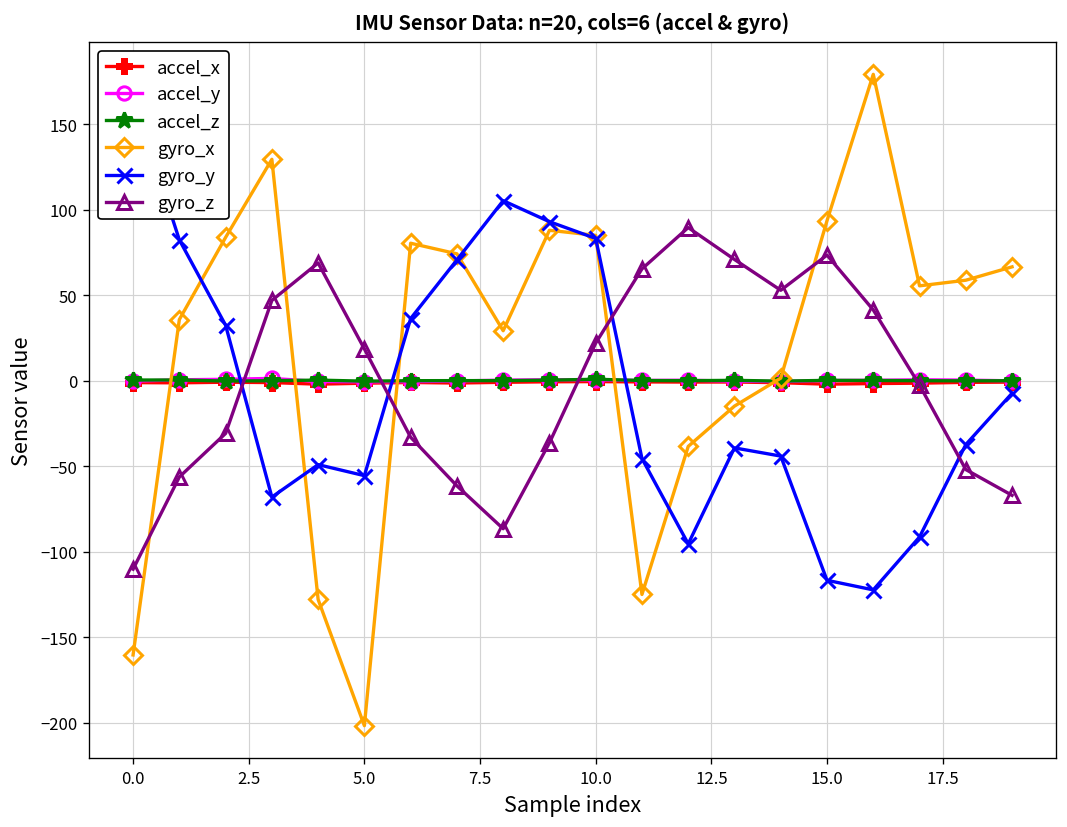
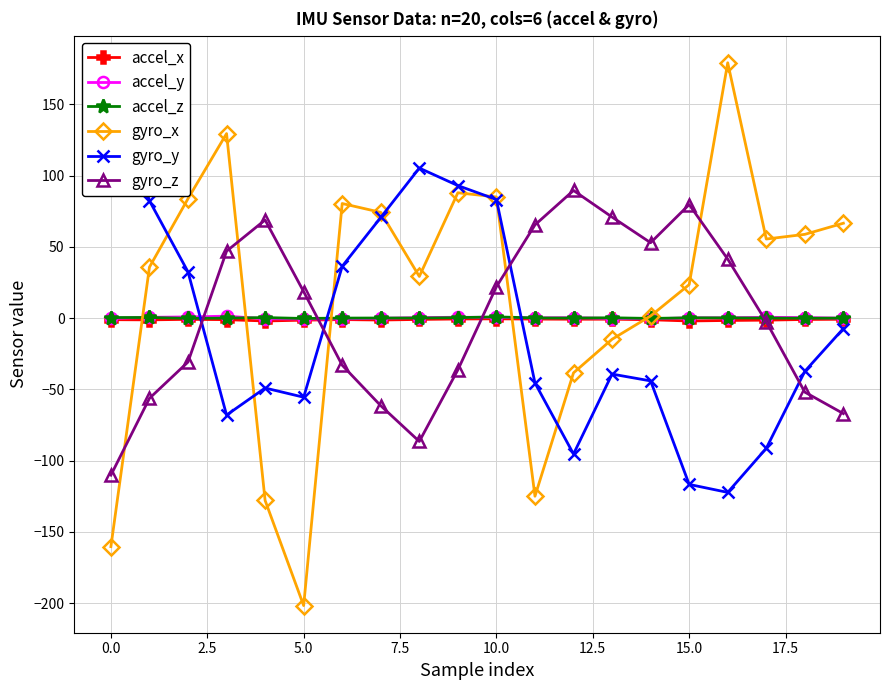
gyro_x, 15.0: 94 -> 24
gyro_z, 15.0: 73 -> 80
